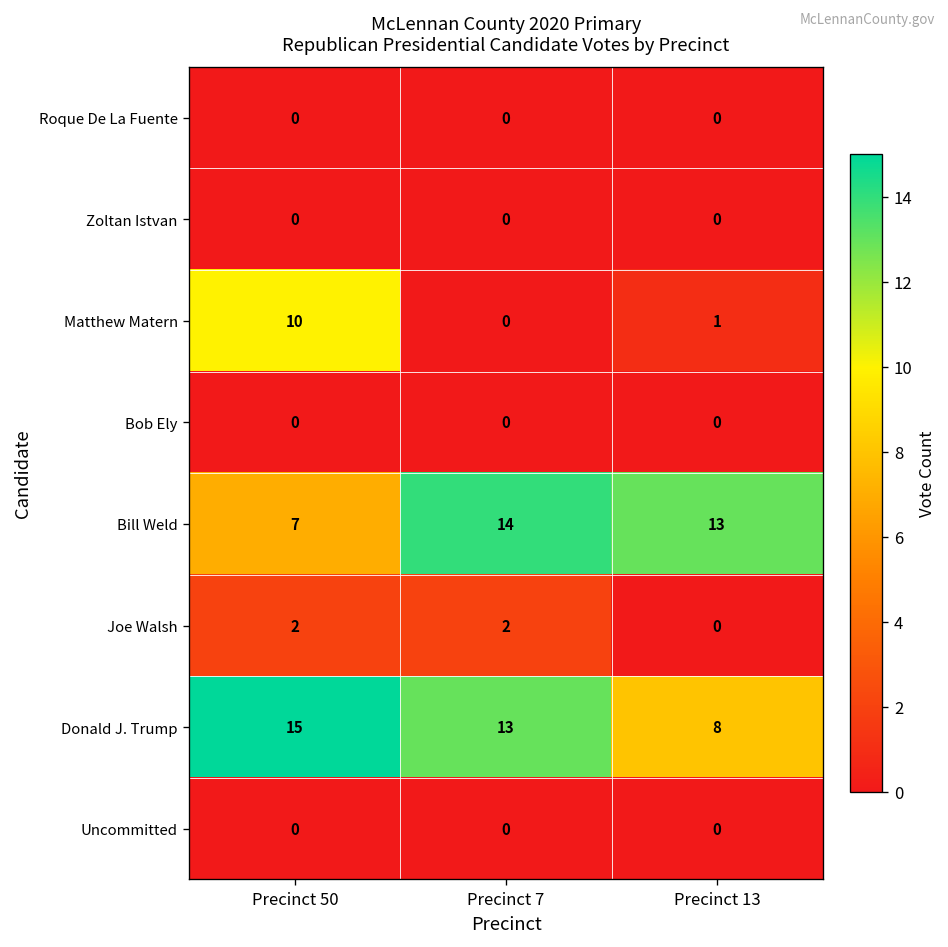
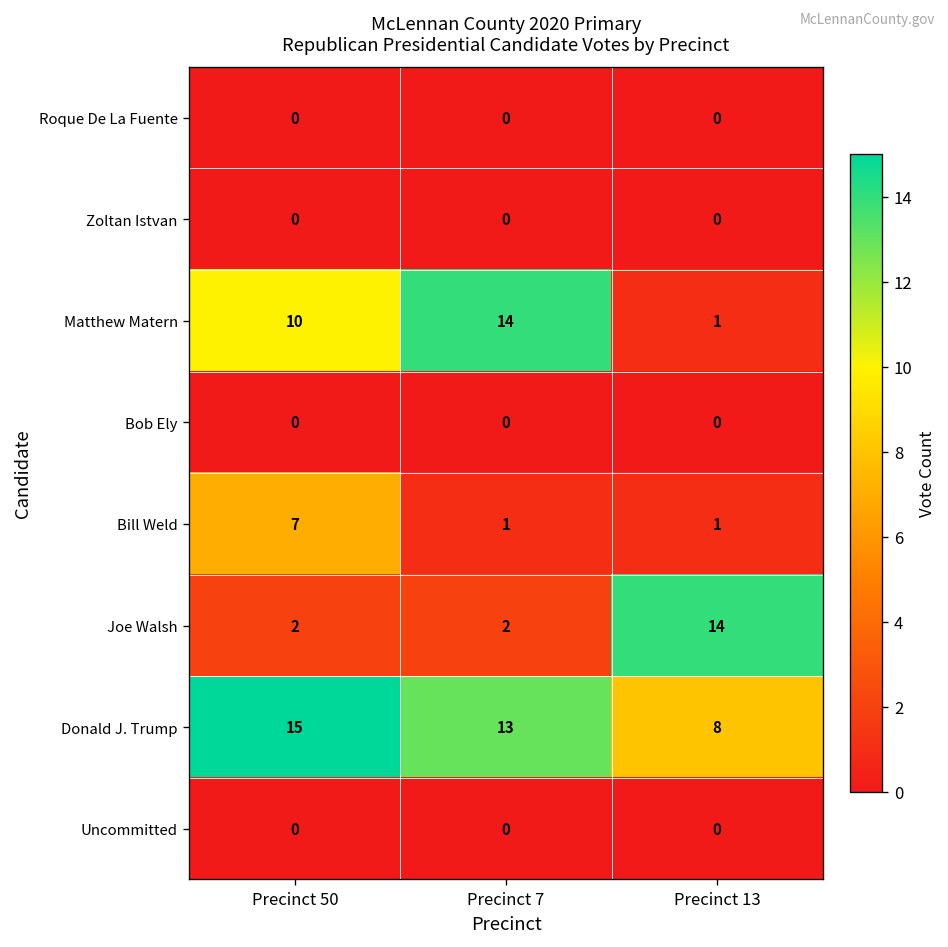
Matthew Matern, Precinct 7: 0 -> 14
Bill Weld, Precinct 7: 14 -> 1
Bill Weld, Precinct 13: 13 -> 1
Joe Walsh, Precinct 13: 0 -> 14
